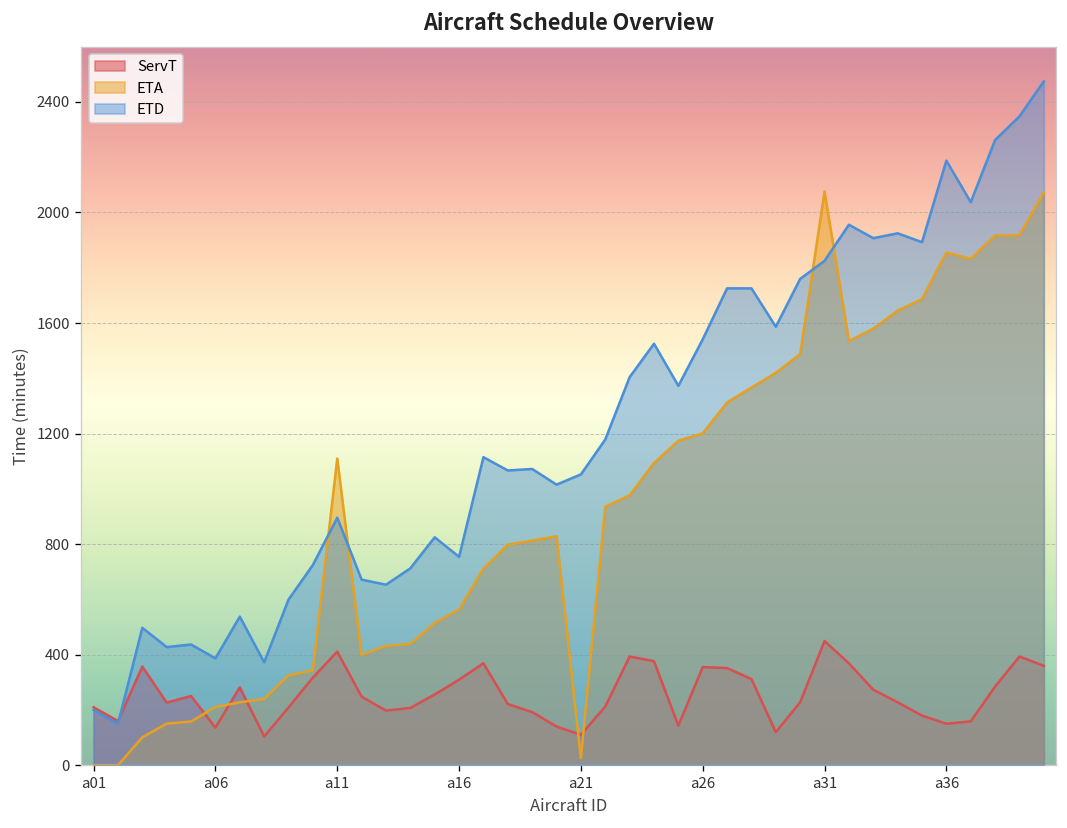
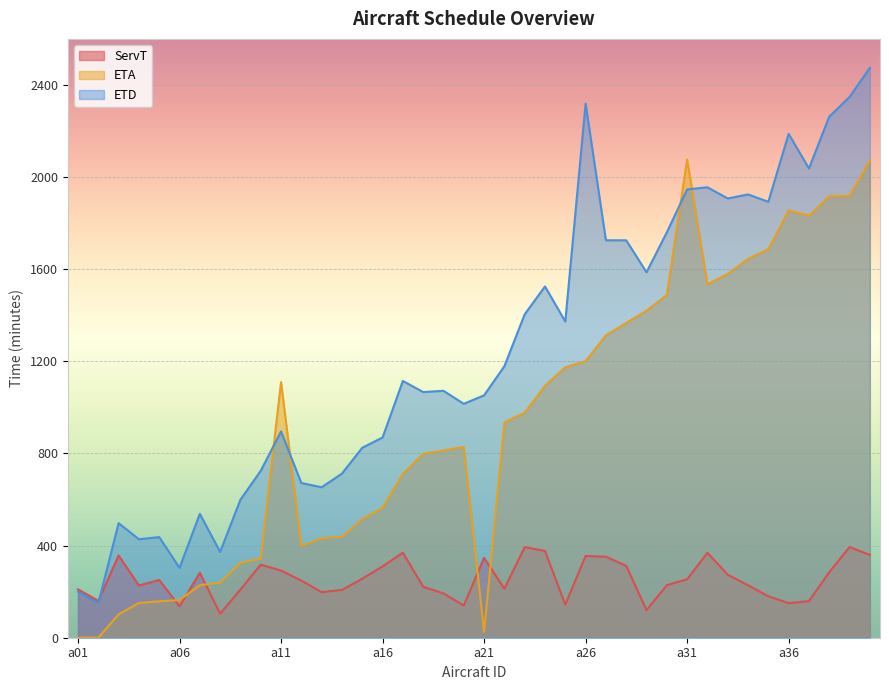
ETA, a06: 210 -> 160
ETD, a06: 390 -> 300
ServT, a11: 410 -> 290
ETD, a16: 750 -> 870
ServT, a21: 110 -> 350
ETD, a26: 1540 -> 2320
ServT, a31: 450 -> 250
ETD, a31: 1830 -> 1950
